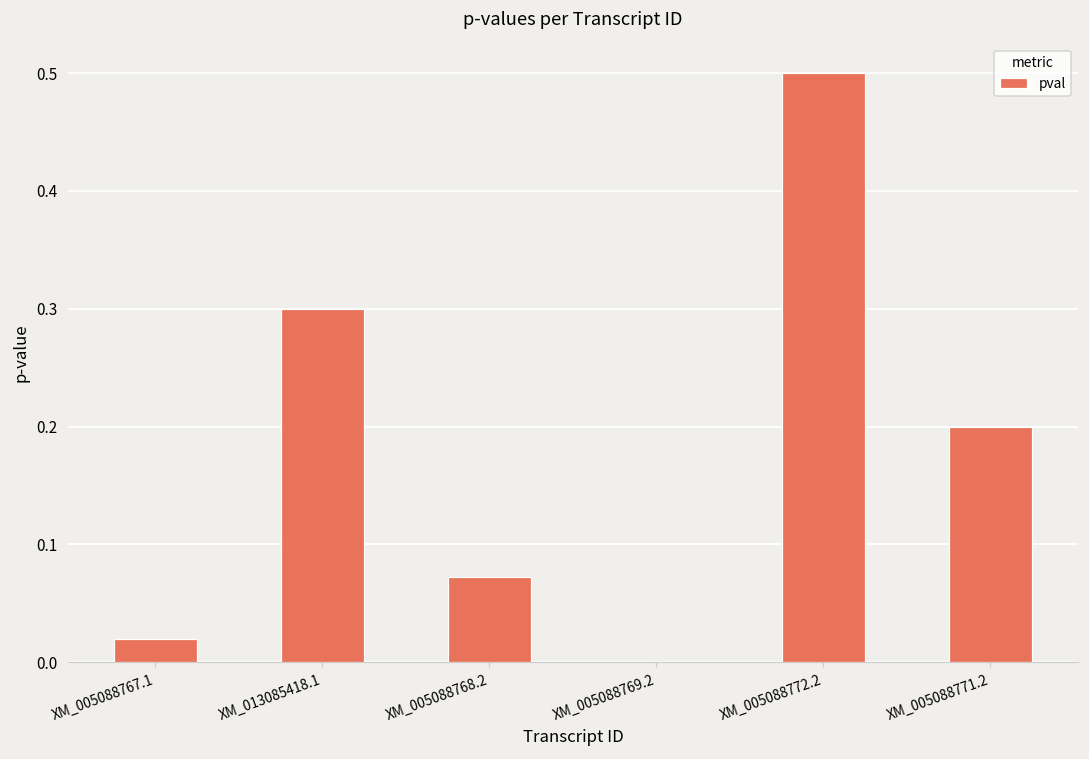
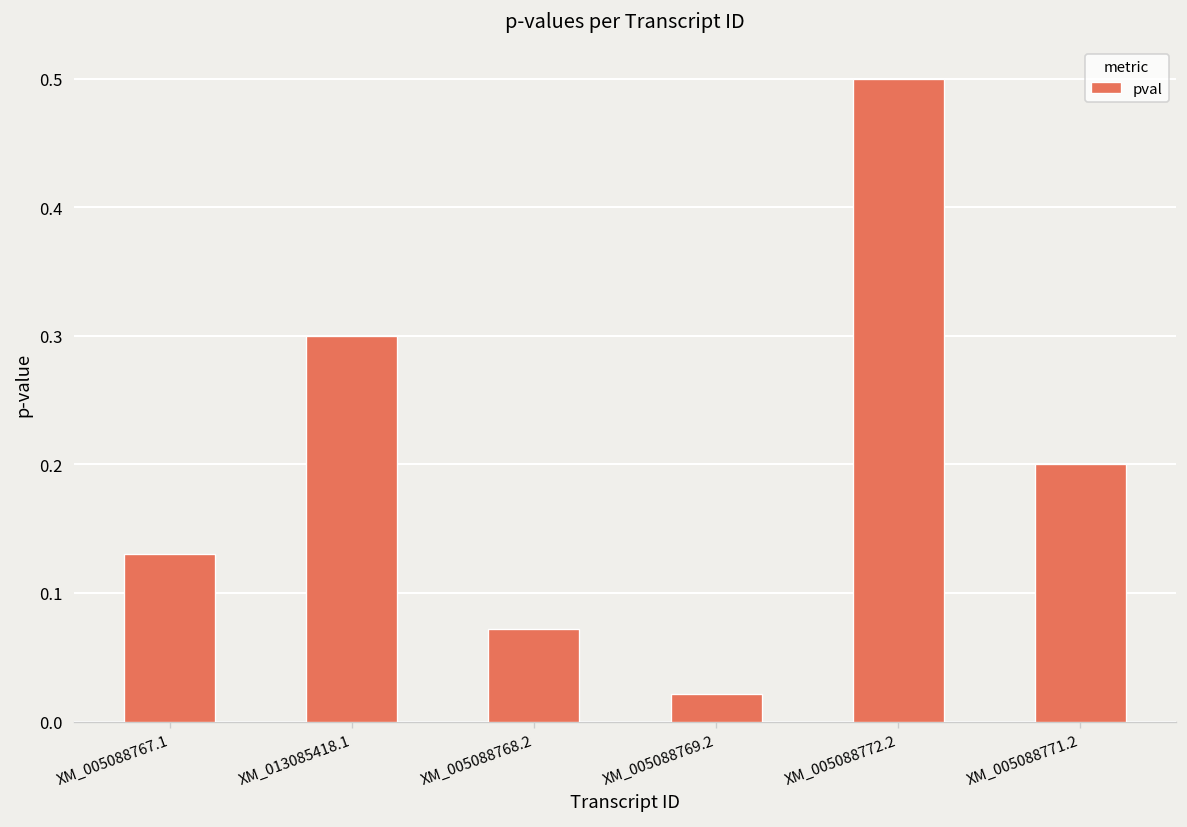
XM_005088767.1: 0.02 -> 0.13
XM_005088769.2: 0.001 -> 0.021
